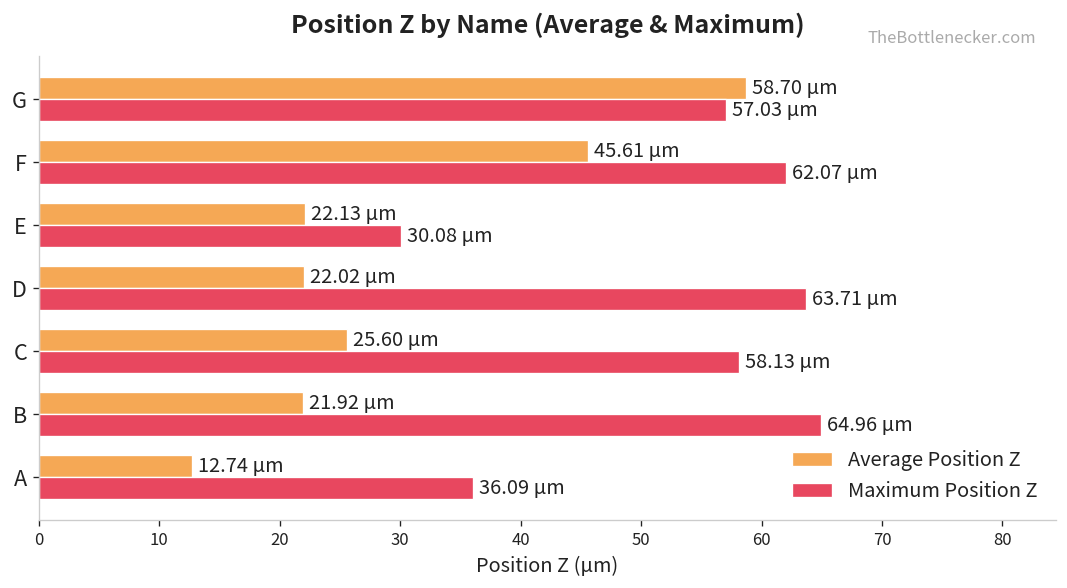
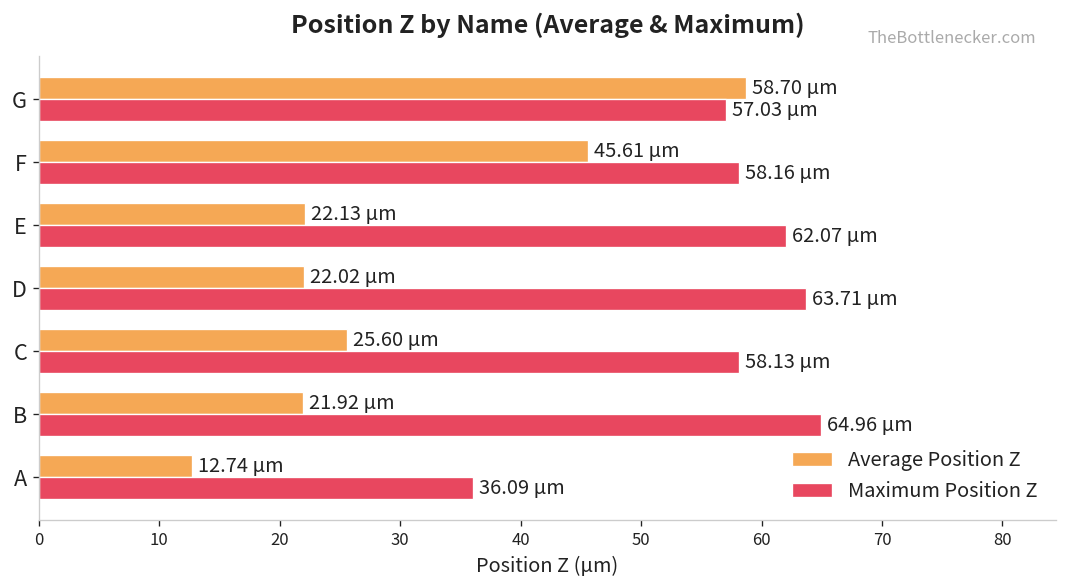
Maximum Position Z, F: 62.07 -> 58.16
Maximum Position Z, E: 30.08 -> 62.07
